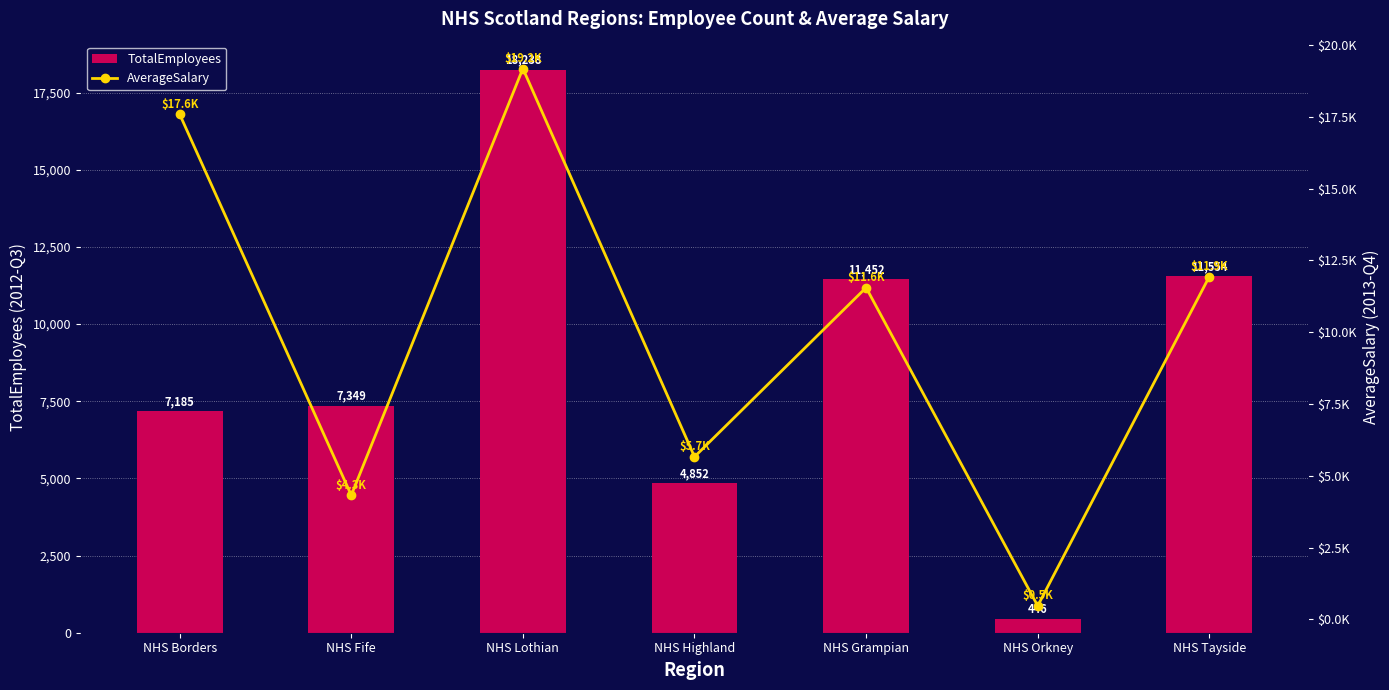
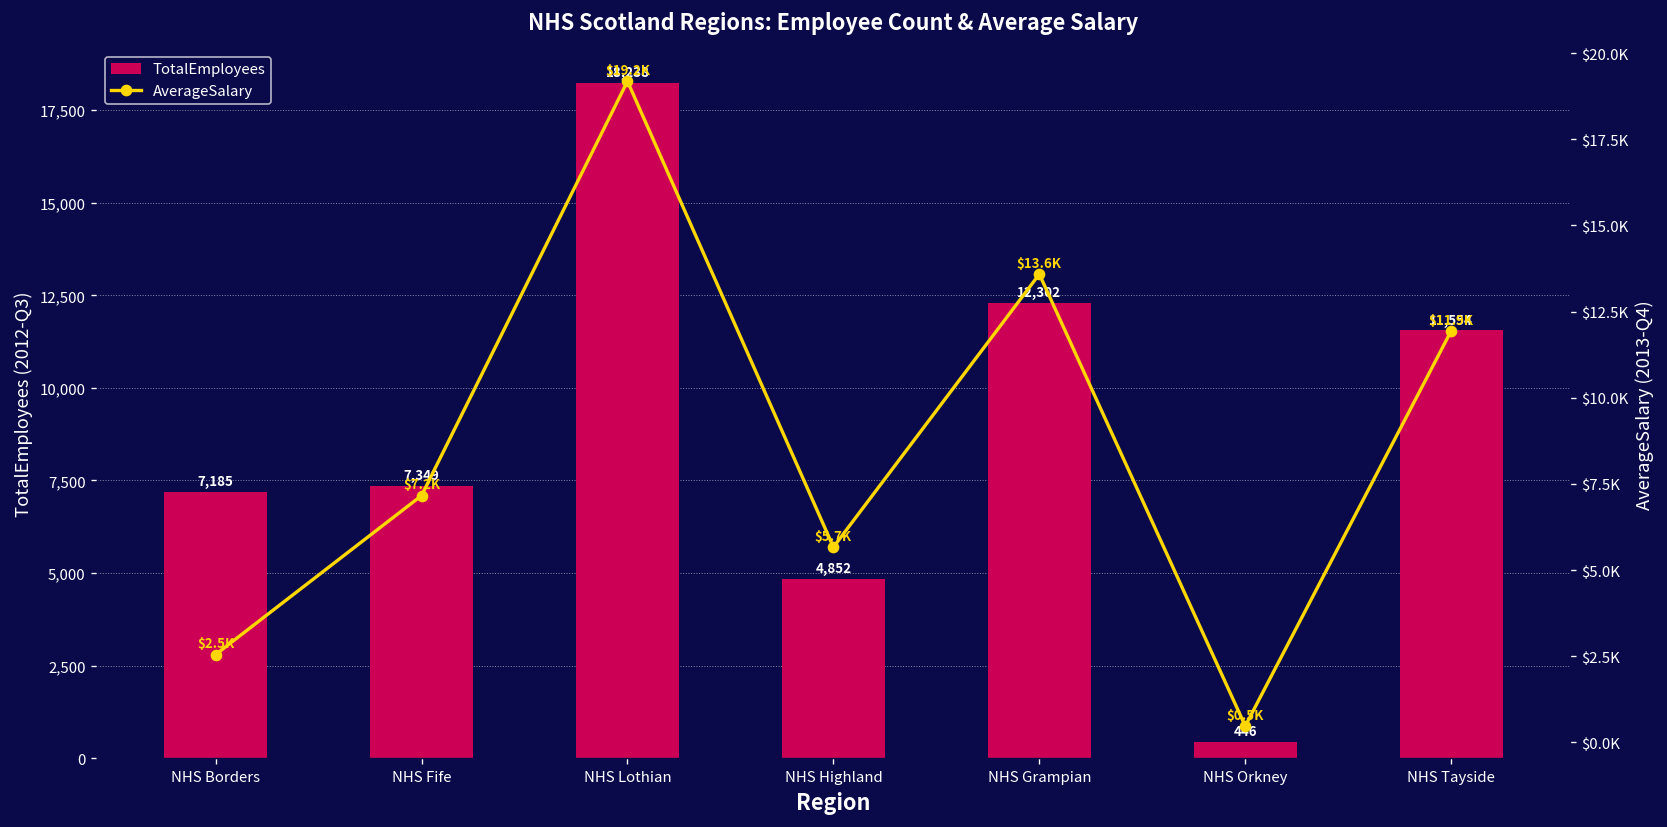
TotalEmployees, NHS Grampian: 11,452 -> 12,302
AverageSalary, NHS Borders: $17.6K -> $2.5K
AverageSalary, NHS Fife: $4.3K -> $7.2K
AverageSalary, NHS Grampian: $11.6K -> $13.6K
